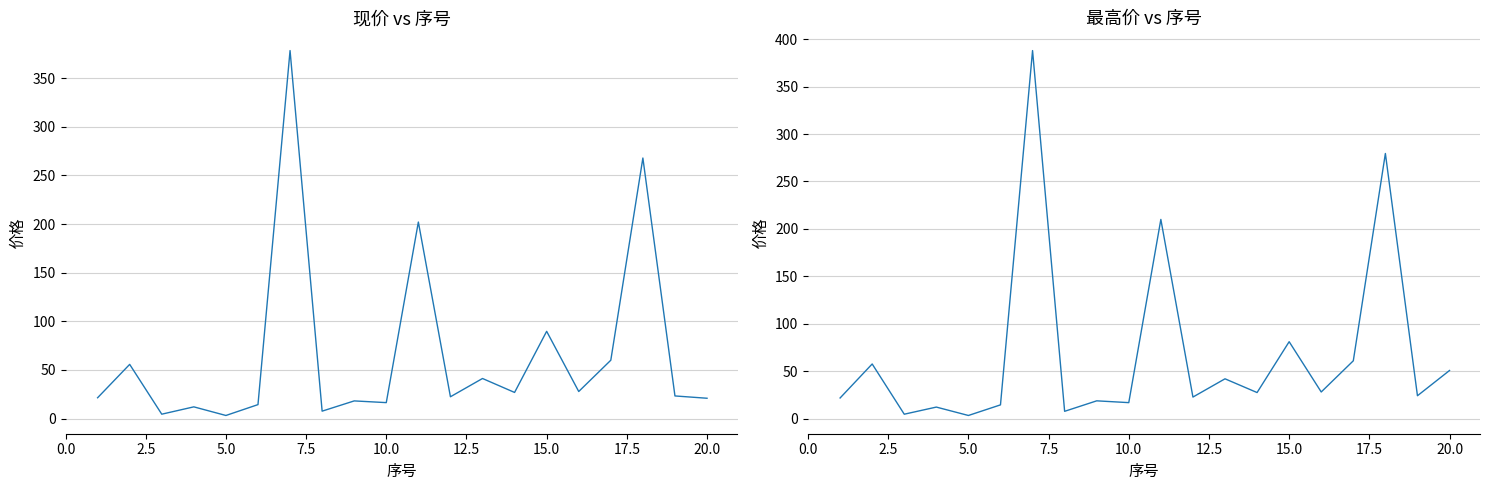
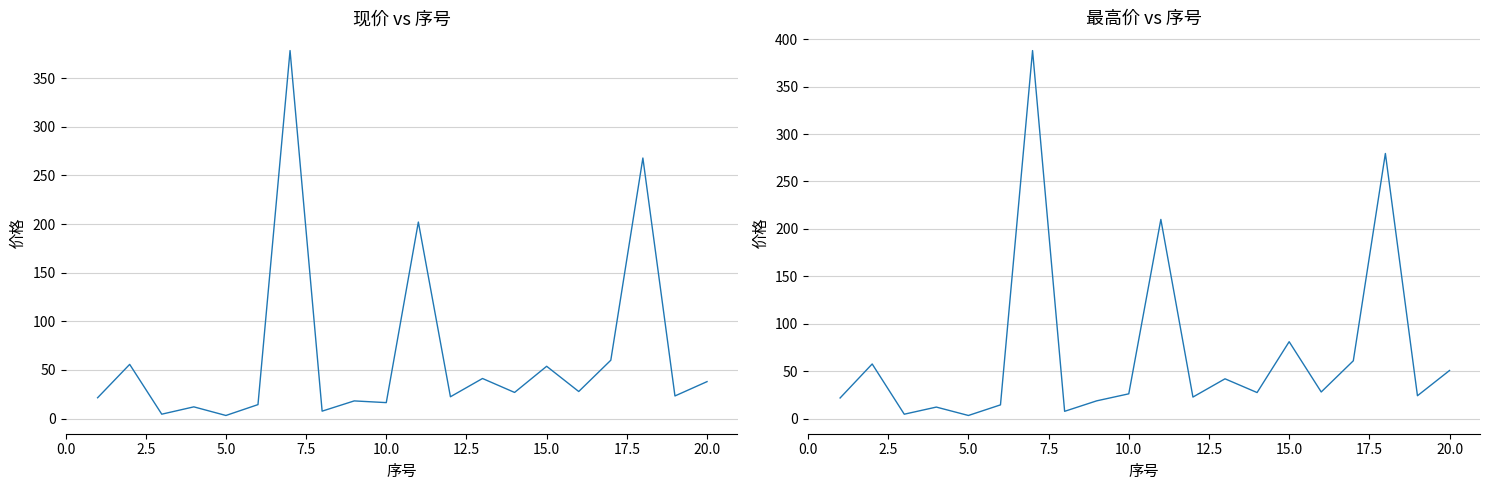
现价 vs 序号, 15.0: 90 -> 50
现价 vs 序号, 20.0: 20 -> 40
最高价 vs 序号, 10.0: 20 -> 30
